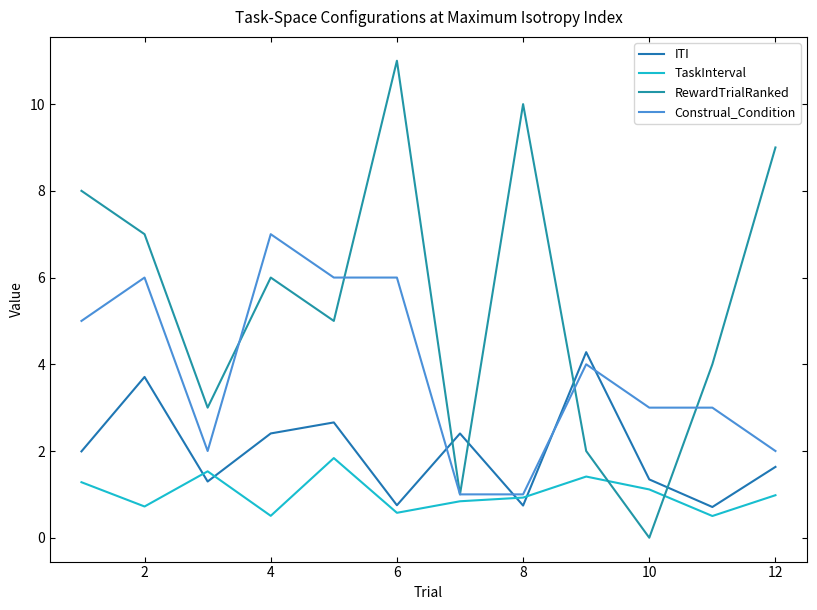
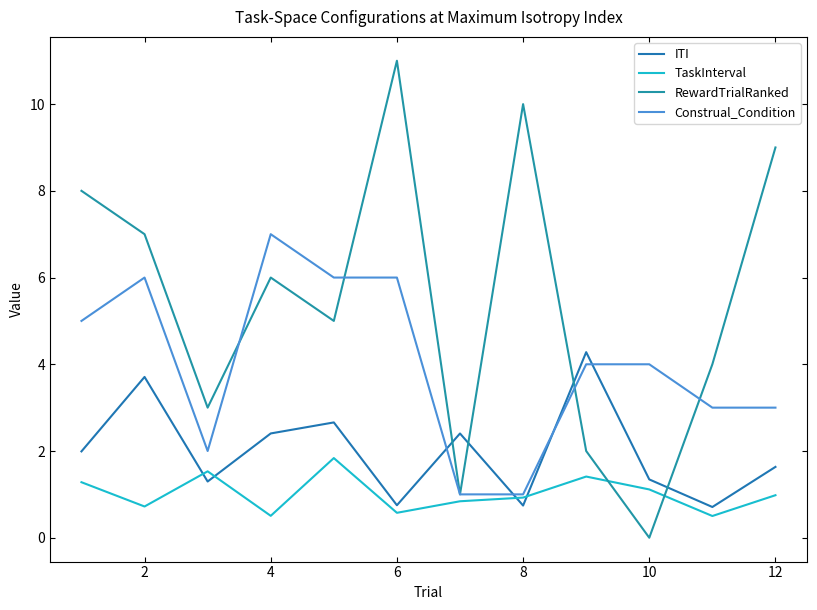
Construal_Condition, 10: 3 -> 4
Construal_Condition, 12: 2 -> 3
